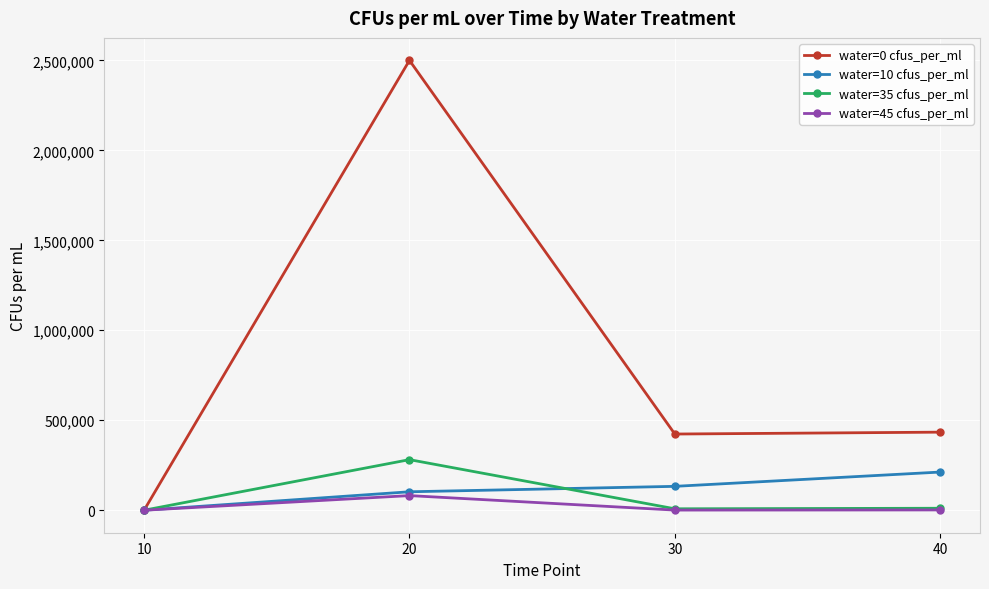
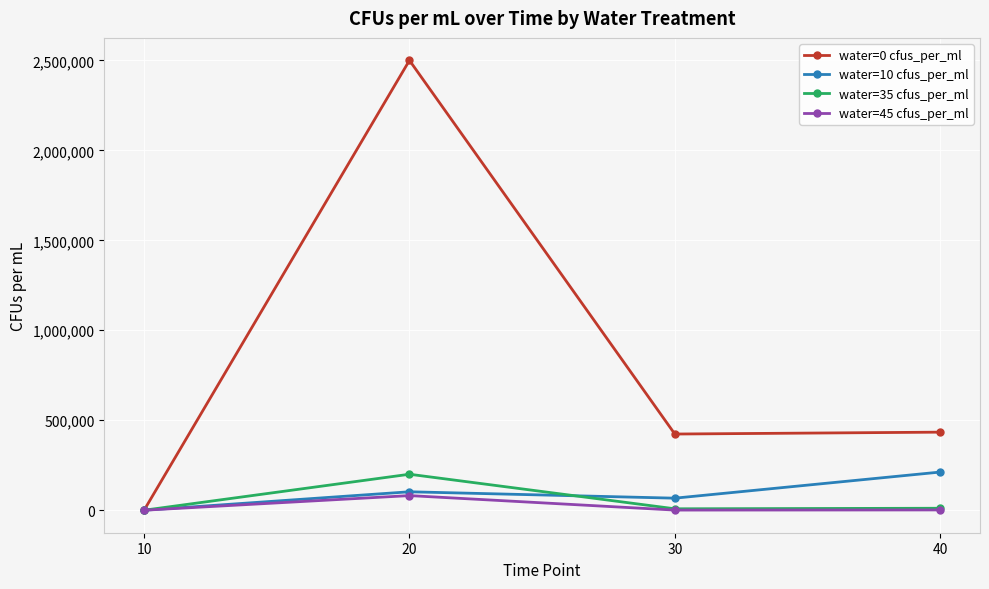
water=35 cfus_per_ml, 20: 280,000 -> 200,000
water=10 cfus_per_ml, 30: 130,000 -> 70,000
